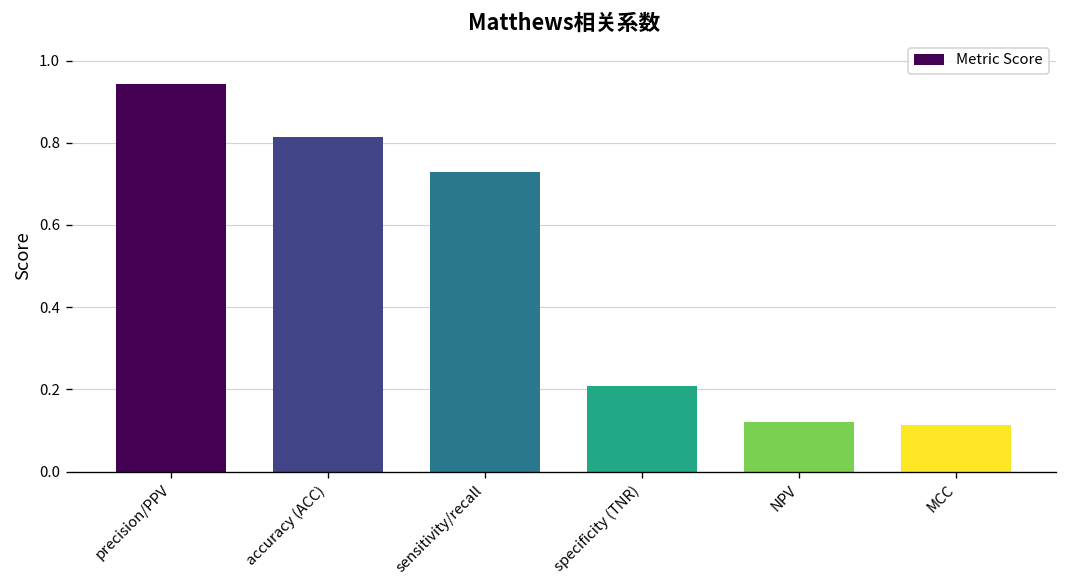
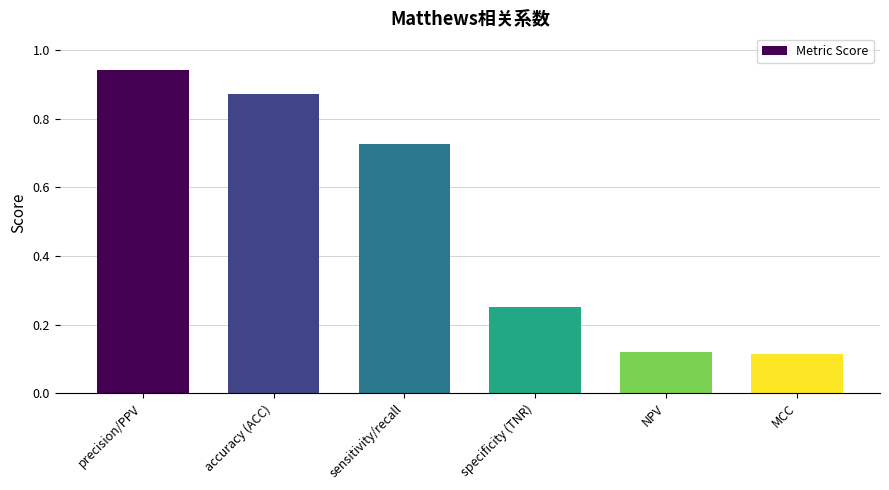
accuracy (ACC): 0.81 -> 0.87
specificity (TNR): 0.21 -> 0.25
